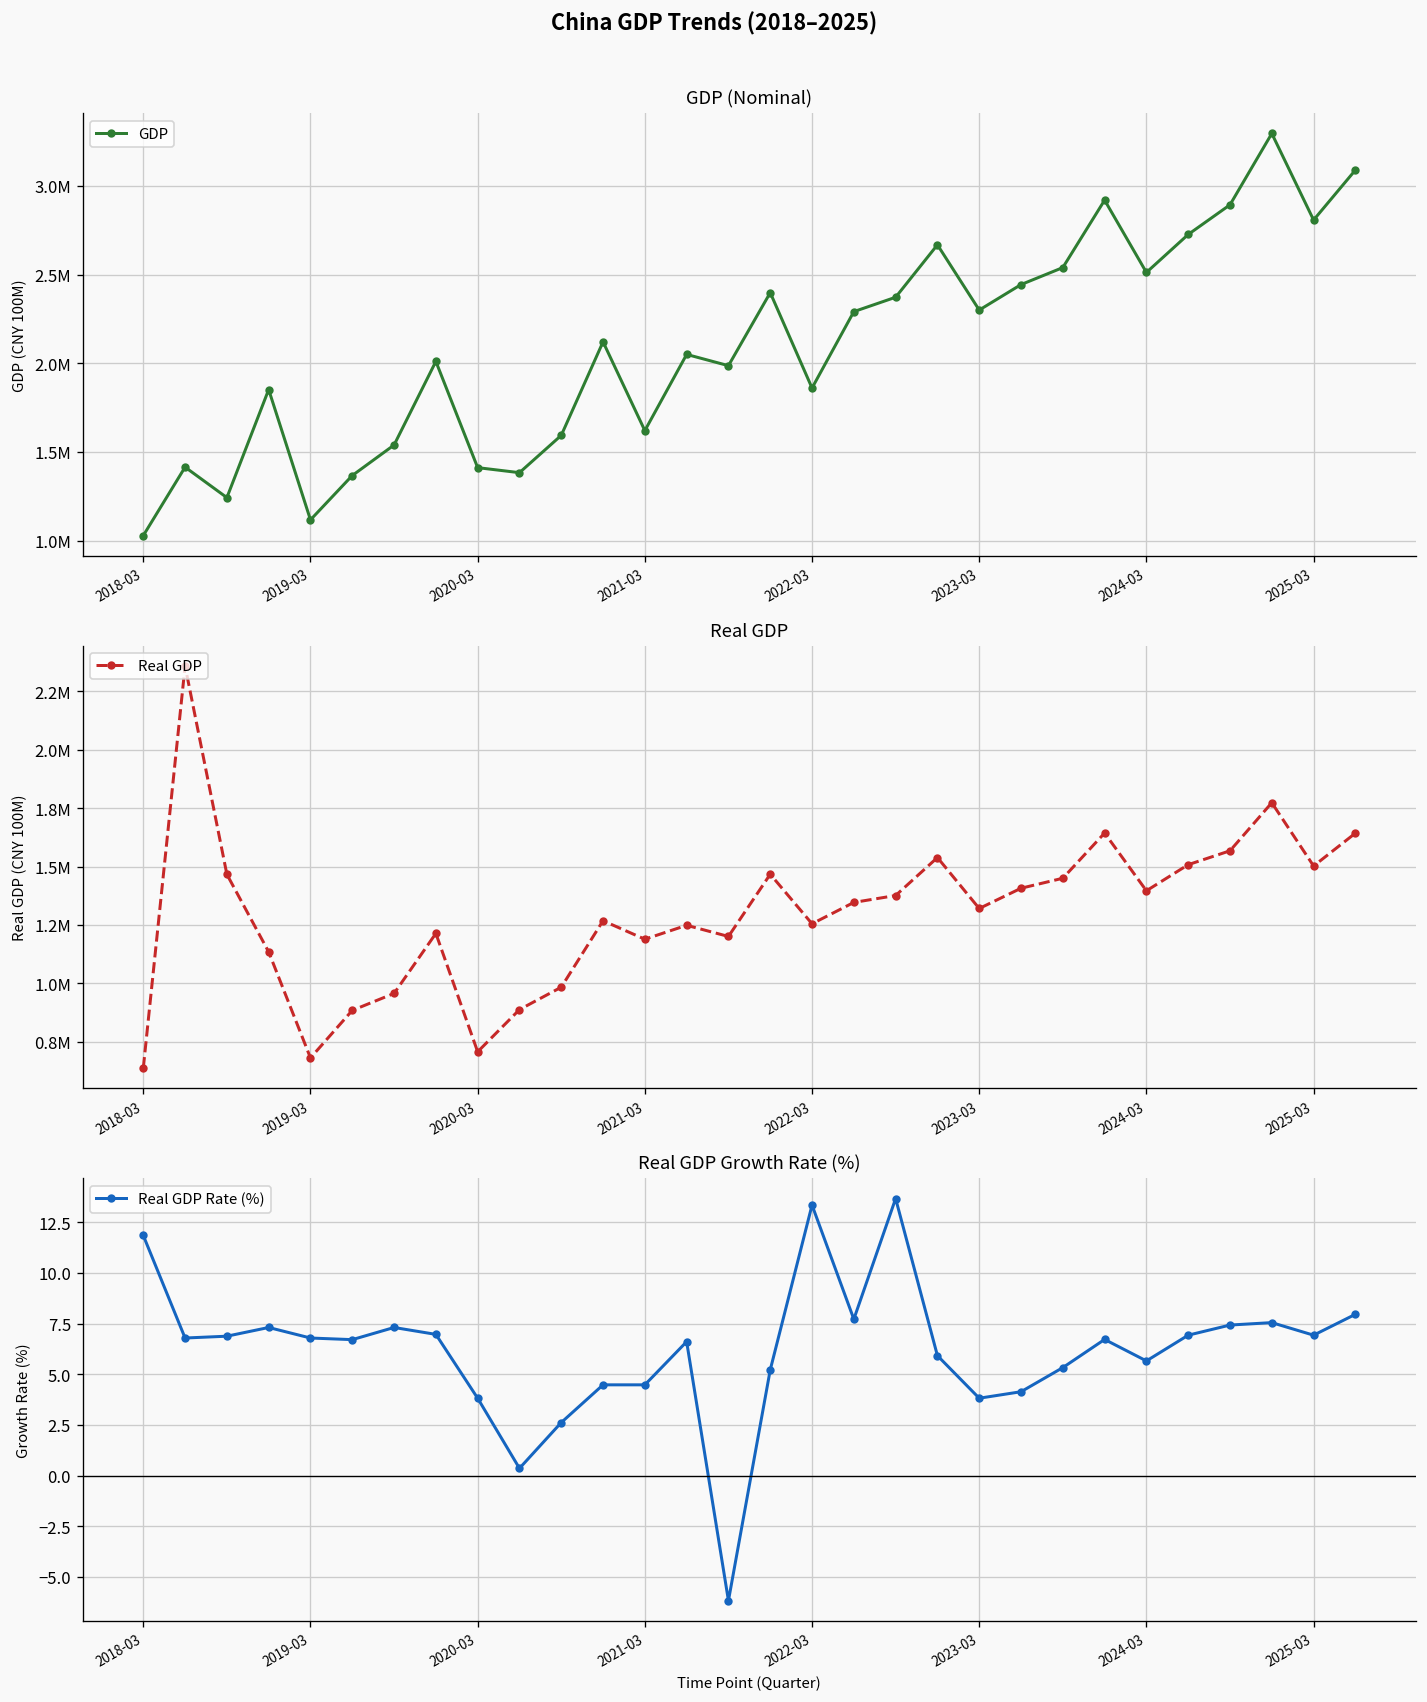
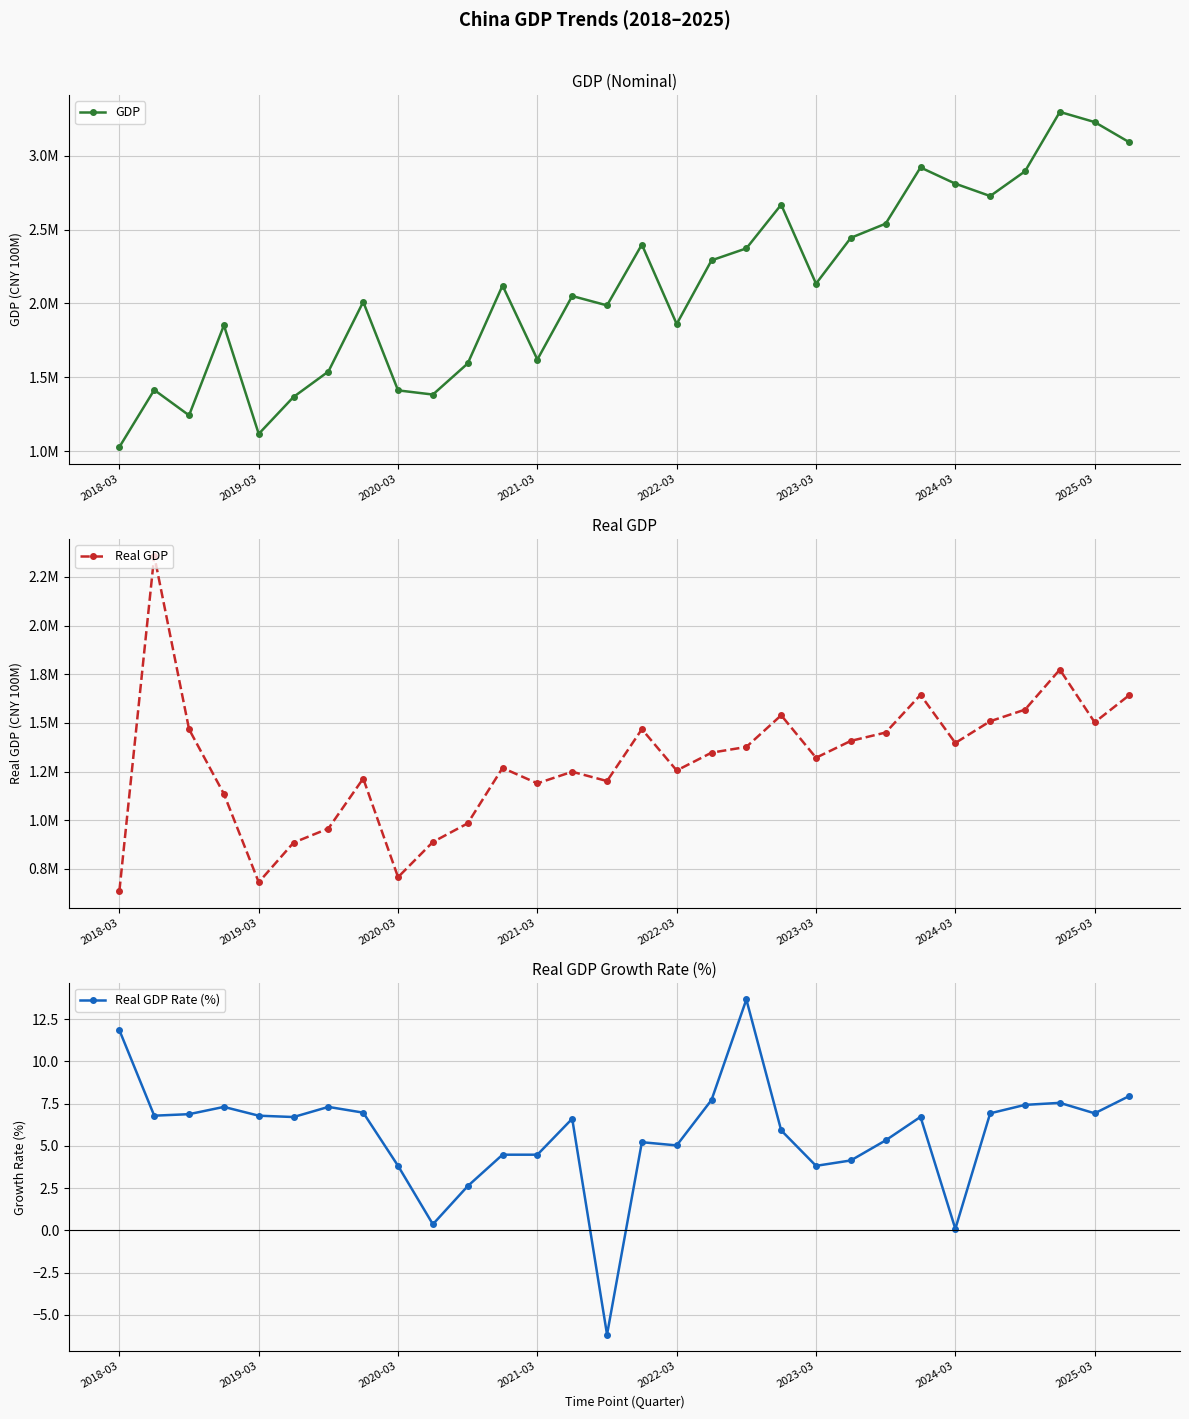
GDP (Nominal), 2023-03: 2300000 -> 2130000
GDP (Nominal), 2024-03: 2510000 -> 2810000
GDP (Nominal), 2025-03: 2810000 -> 3230000
Real GDP Growth Rate (%), 2022-03: 13.4 -> 5.0
Real GDP Growth Rate (%), 2024-03: 5.7 -> 0.1
